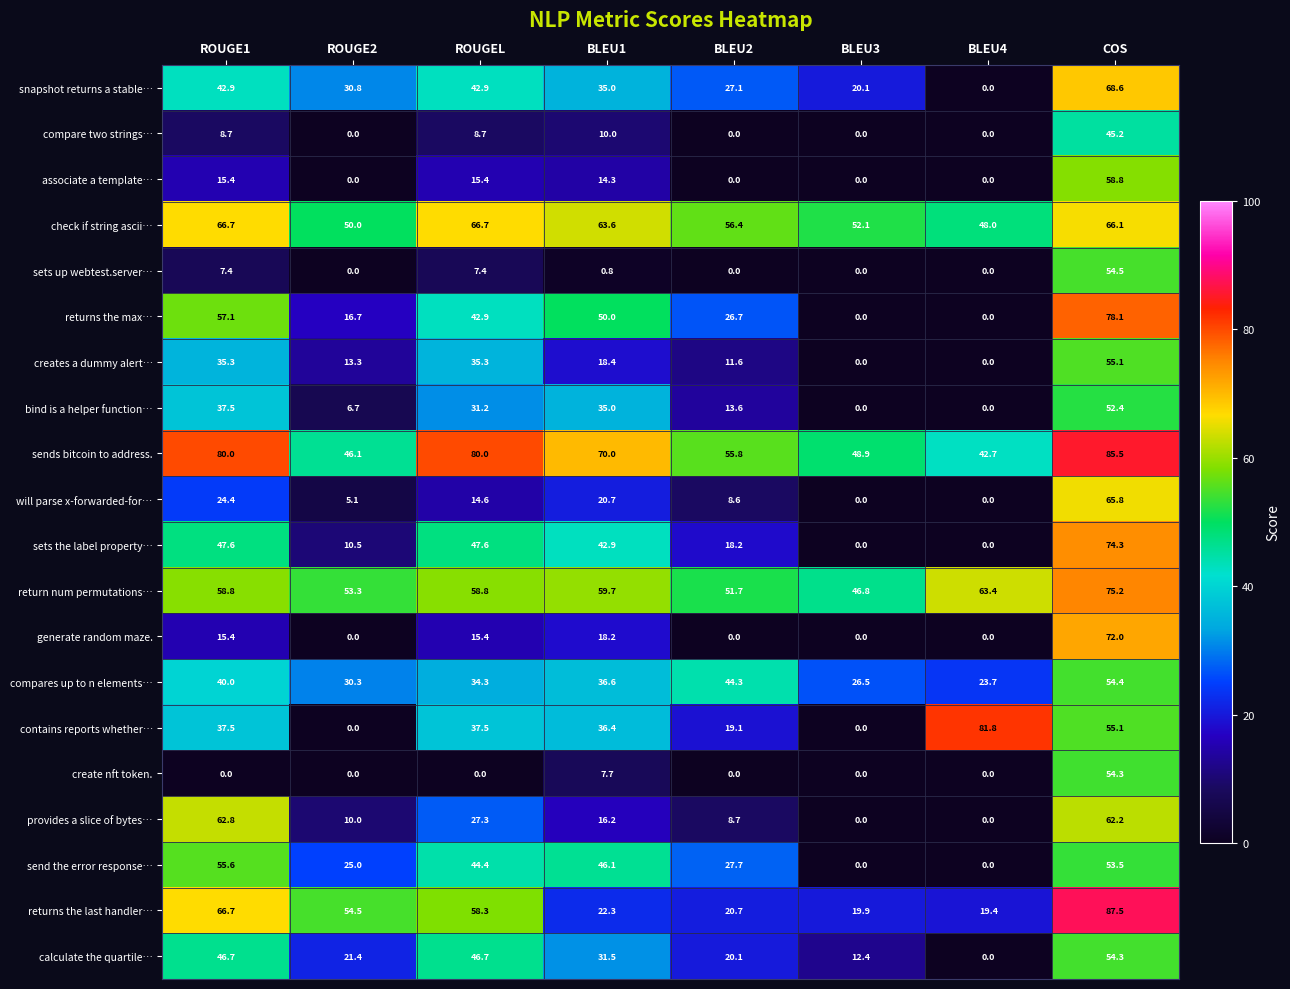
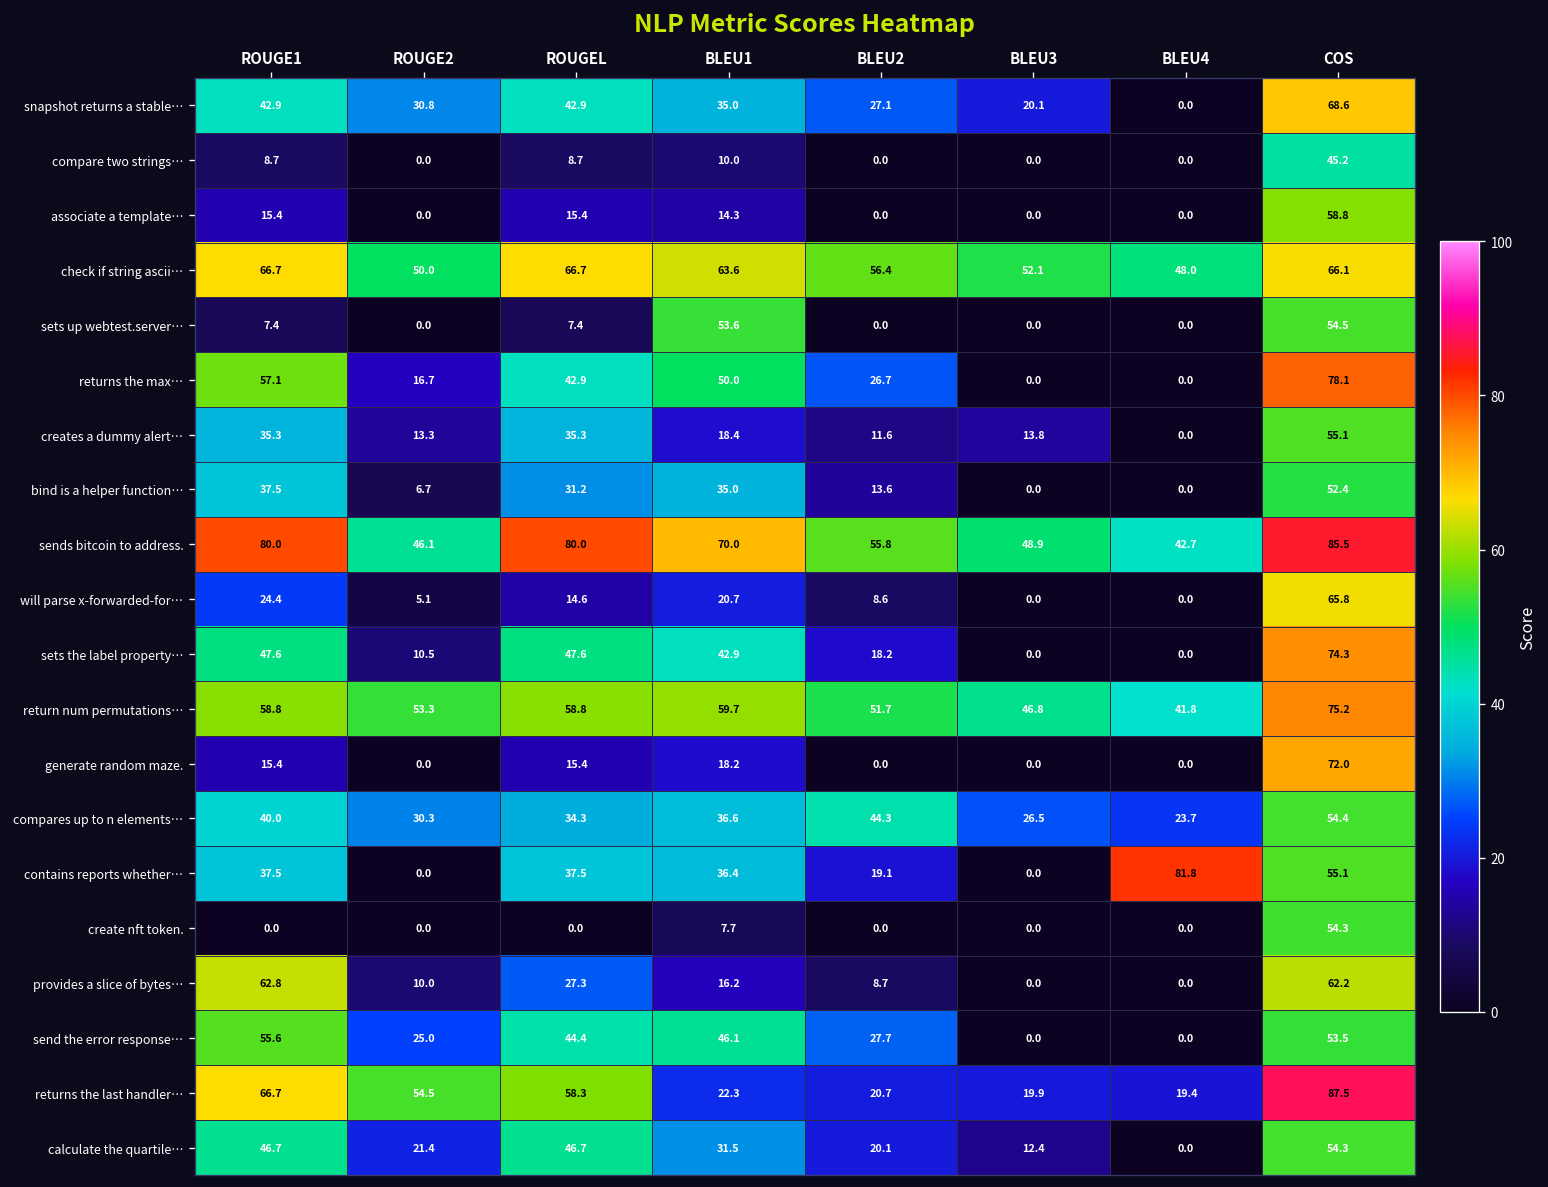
sets up webtest.server…, BLEU1: 0.8 -> 53.6
creates a dummy alert…, BLEU3: 0.0 -> 13.8
return num permutations…, BLEU4: 63.4 -> 41.8
